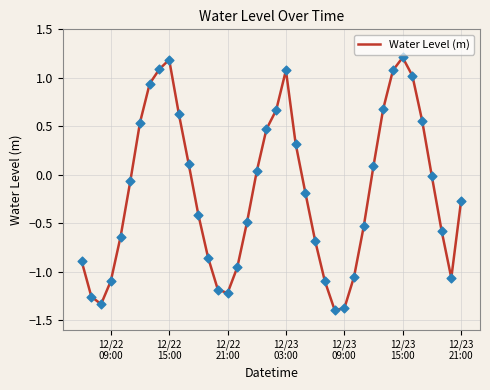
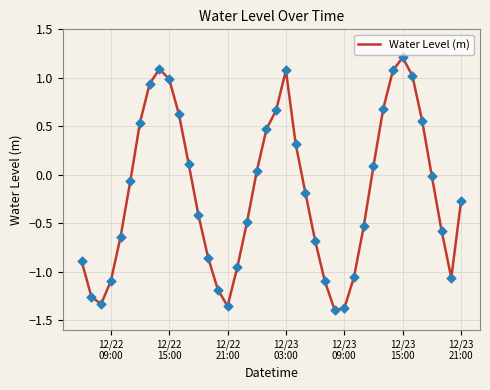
12/22 15:00: 1.2 -> 1.0
12/22 21:00: -1.2 -> -1.4
